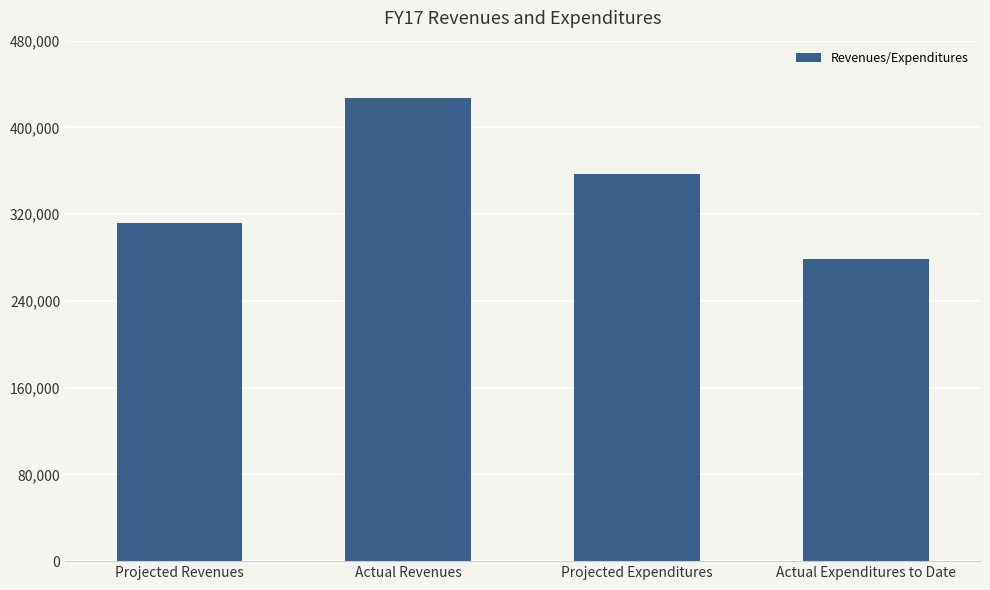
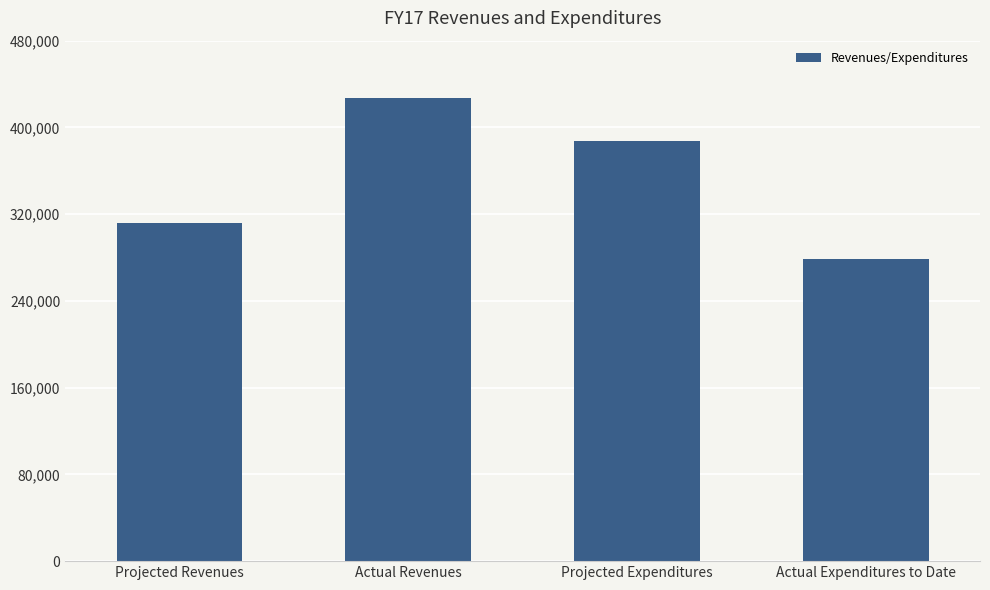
Projected Expenditures: 357,000 -> 387,000
